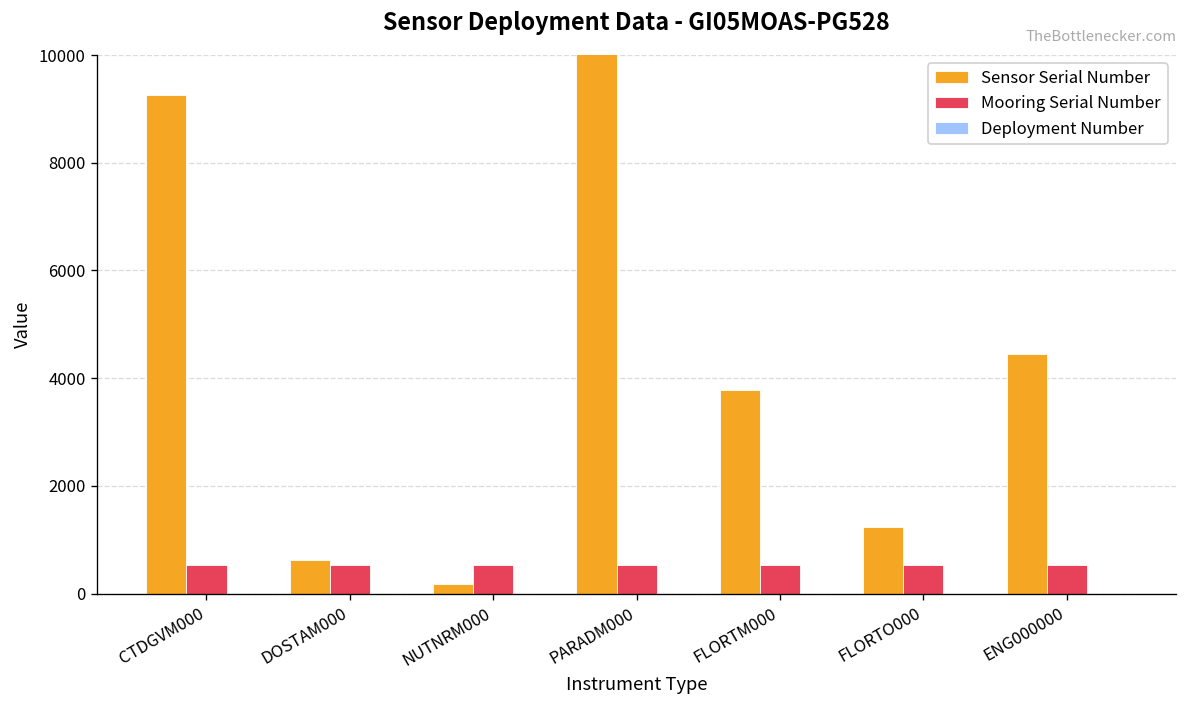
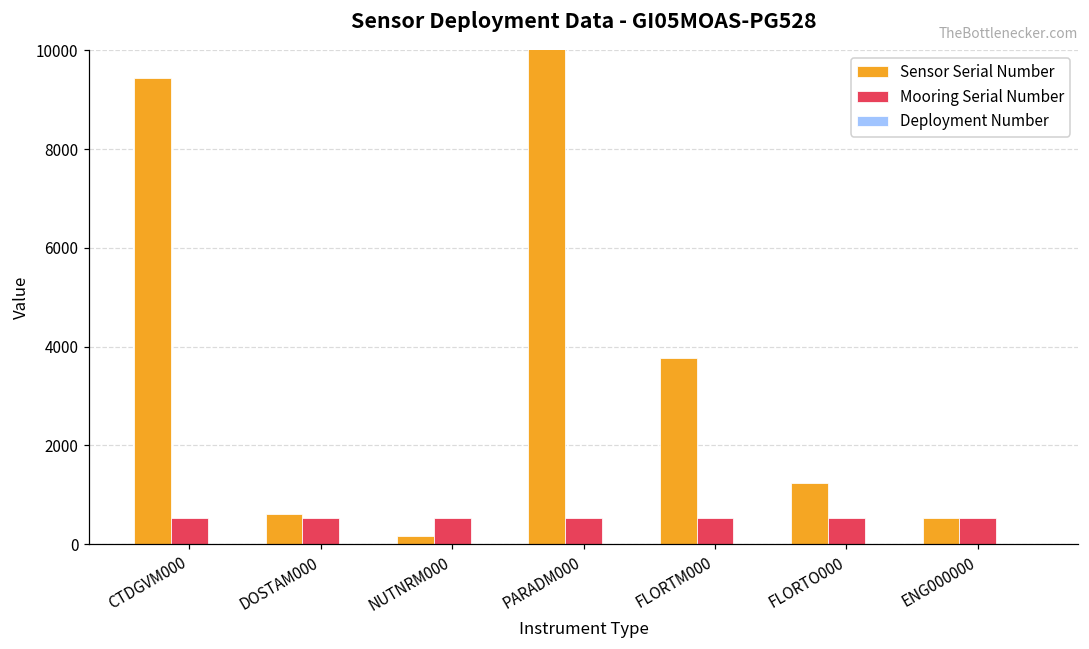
Sensor Serial Number, CTDGVM000: 9300 -> 9400
Sensor Serial Number, ENG000000: 4400 -> 500
